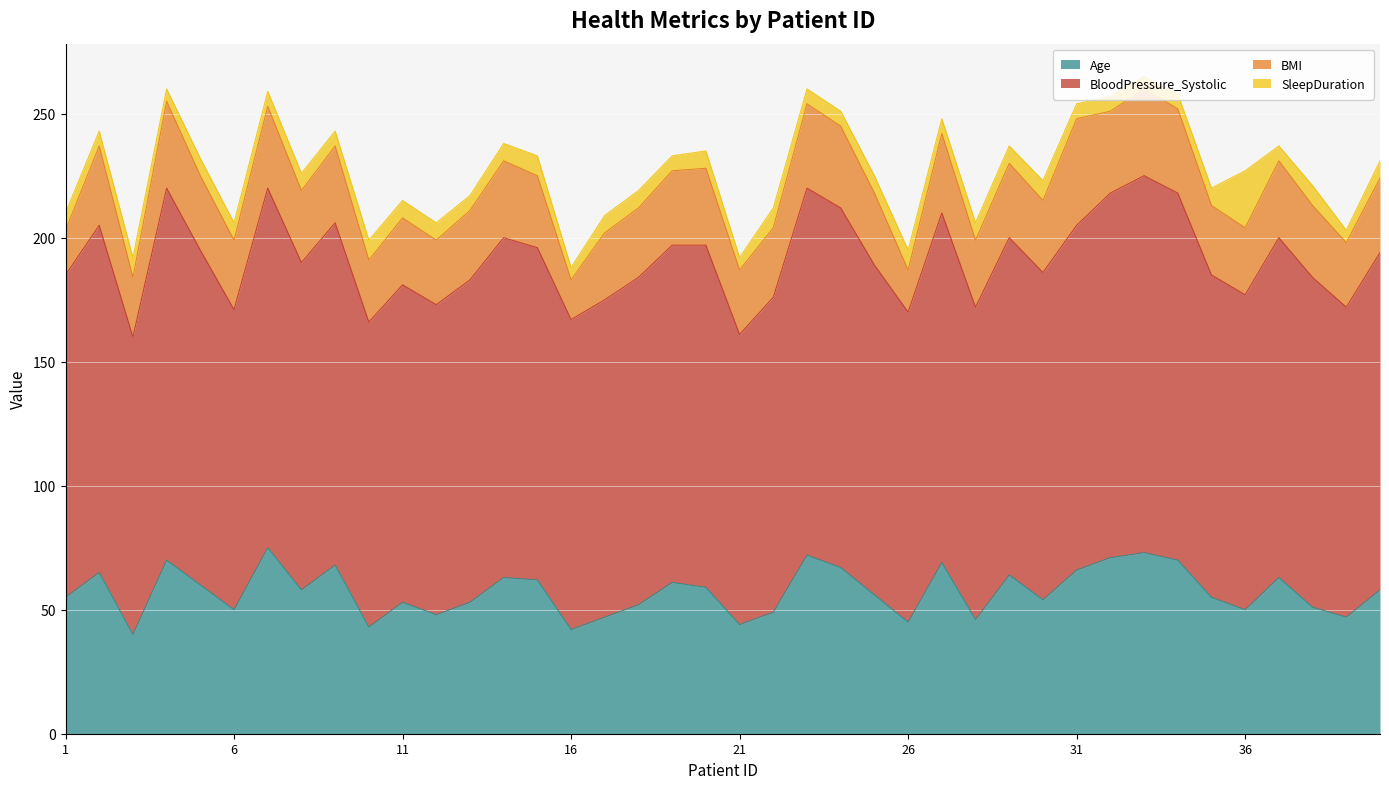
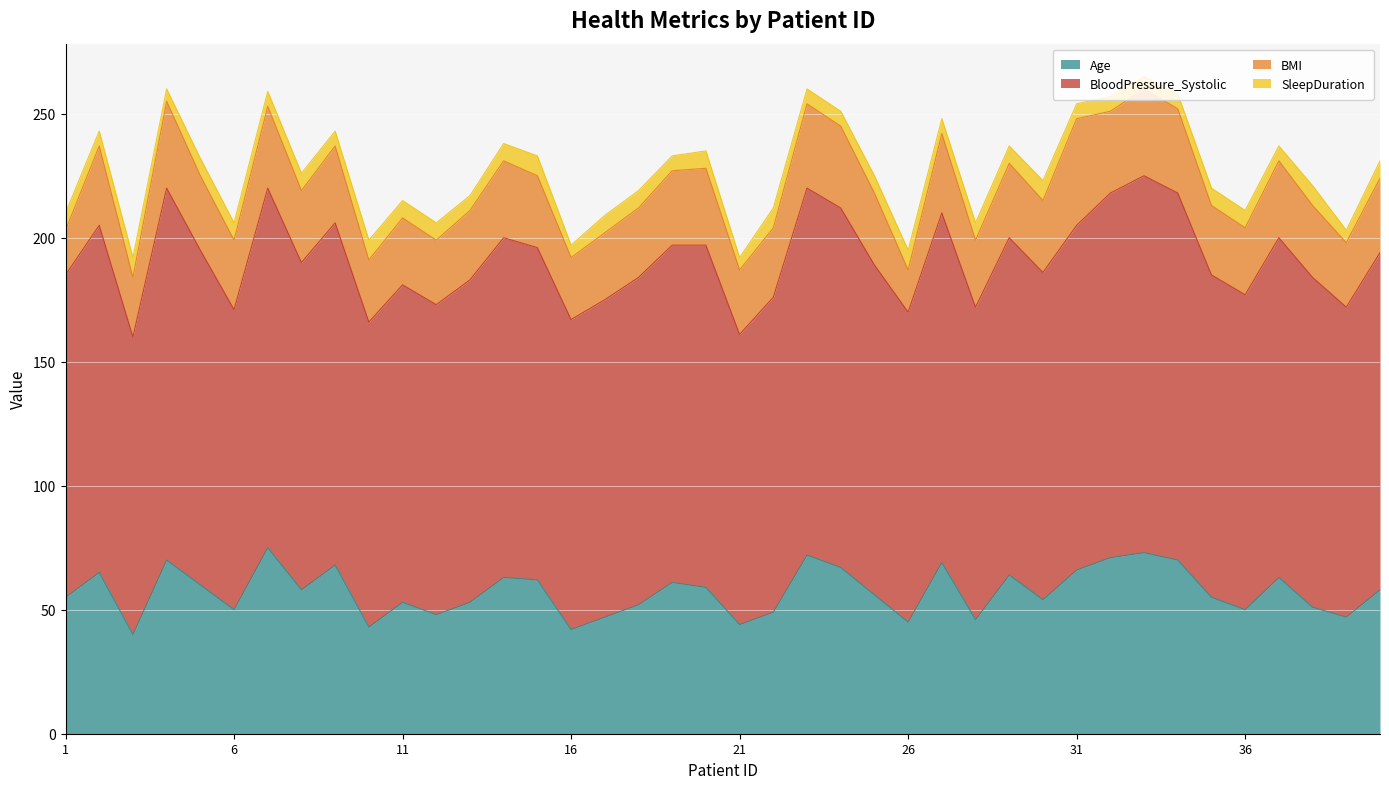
BMI, 16: 16 -> 25
SleepDuration, 36: 23 -> 7
